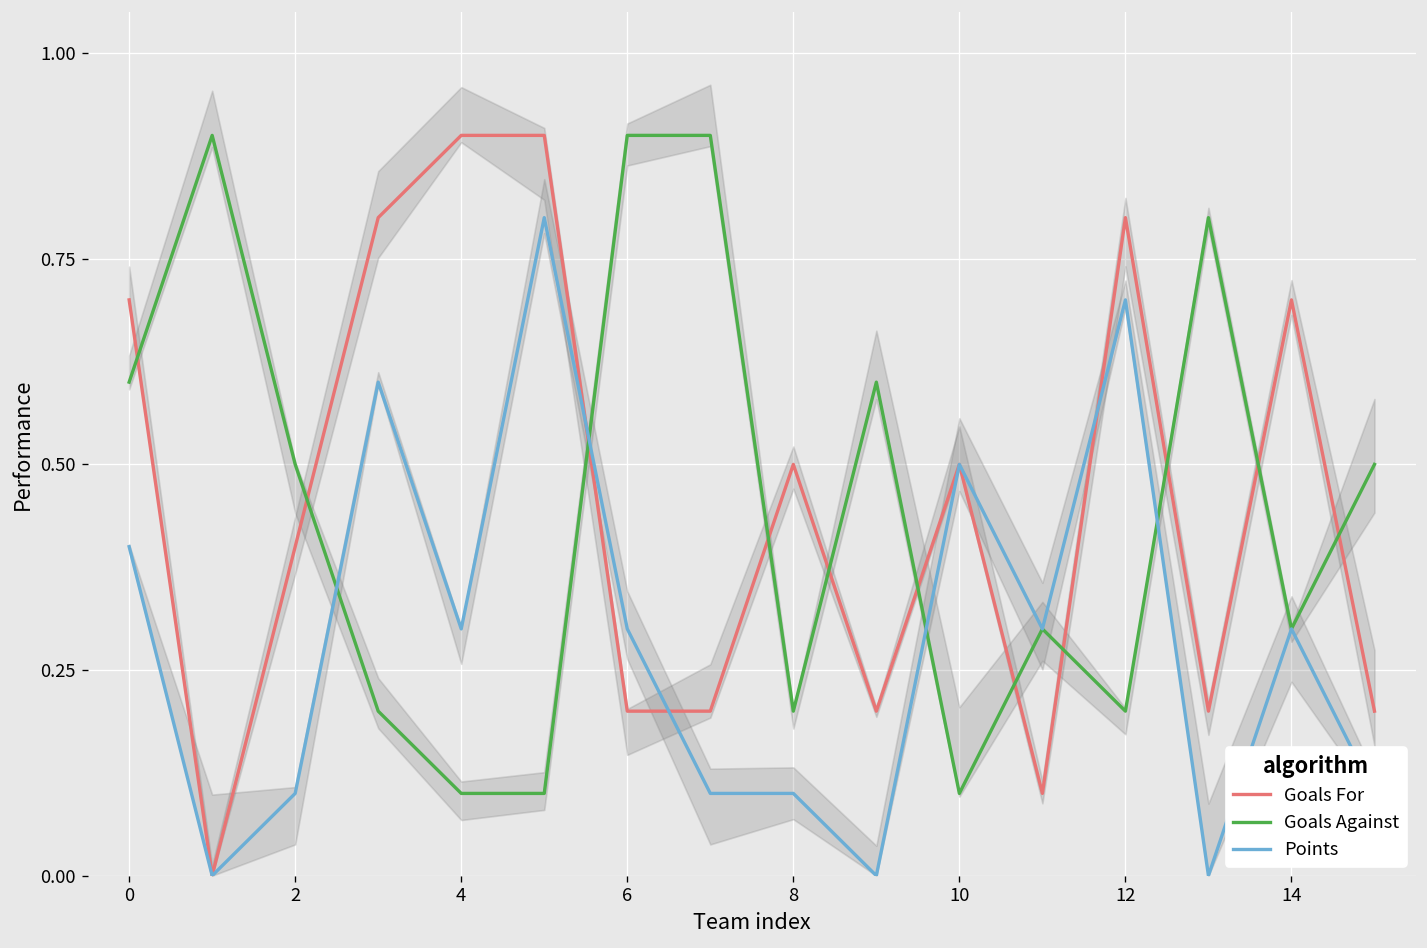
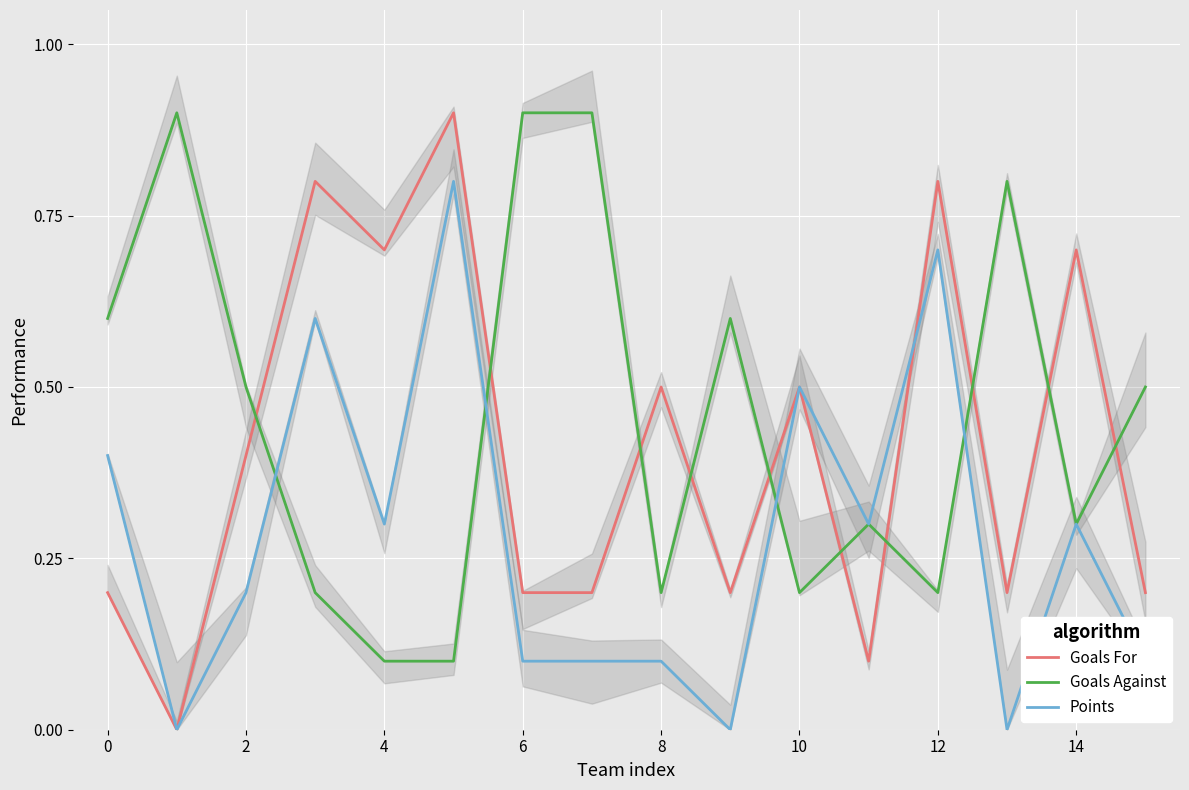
Goals For, 0: 0.70 -> 0.20
Points, 2: 0.10 -> 0.20
Goals For, 4: 0.90 -> 0.70
Points, 6: 0.30 -> 0.10
Goals Against, 10: 0.10 -> 0.20
